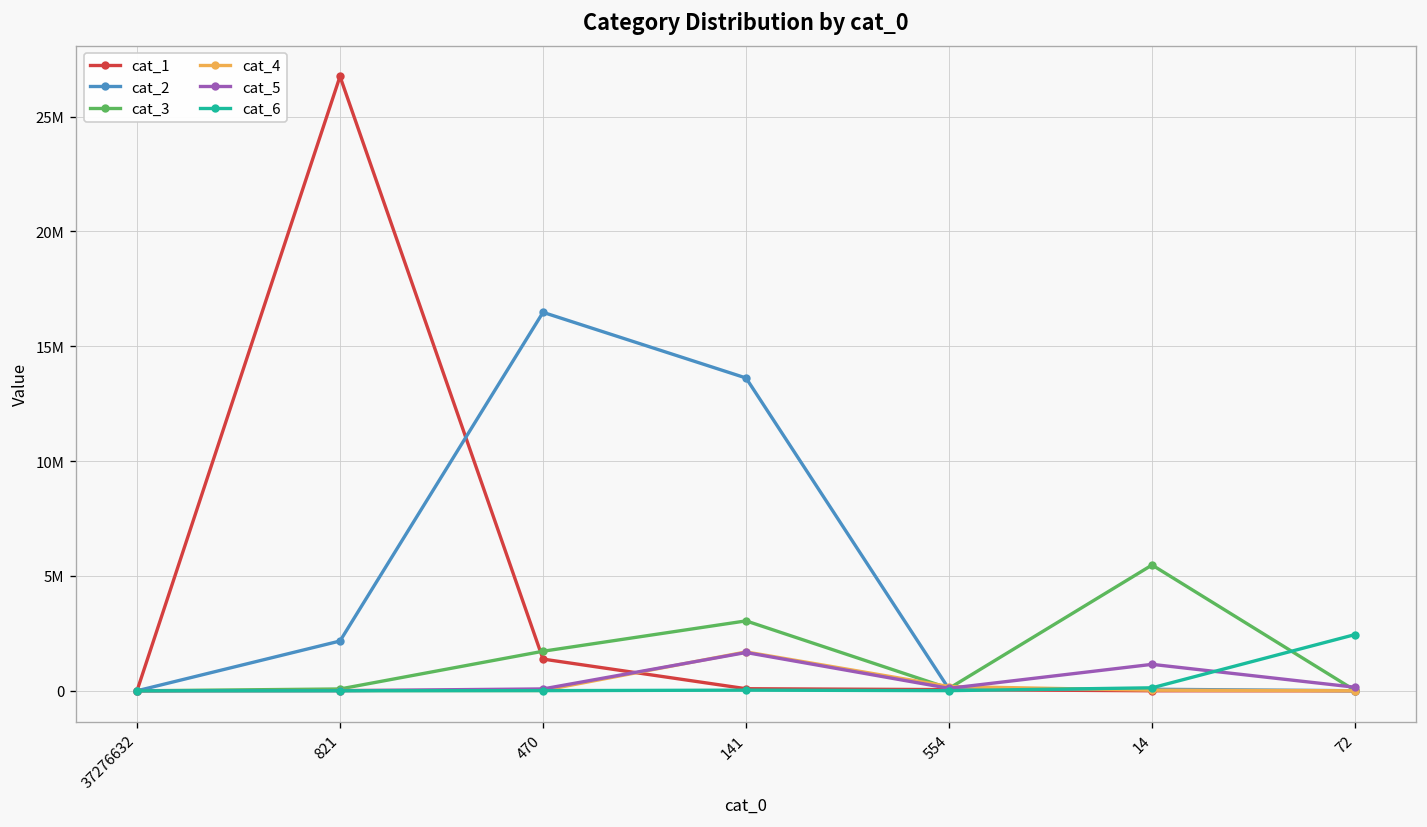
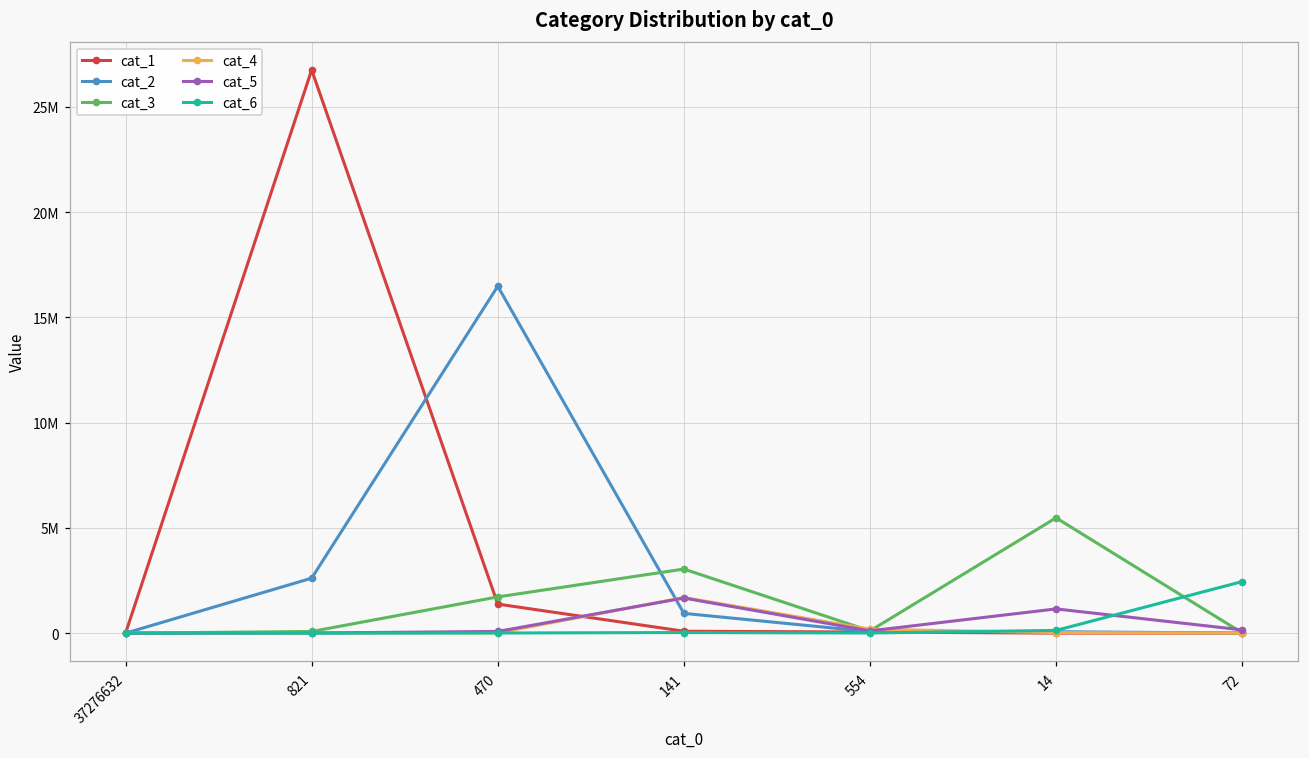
cat_2, 821: 2200000 -> 2600000
cat_2, 141: 13600000 -> 900000
